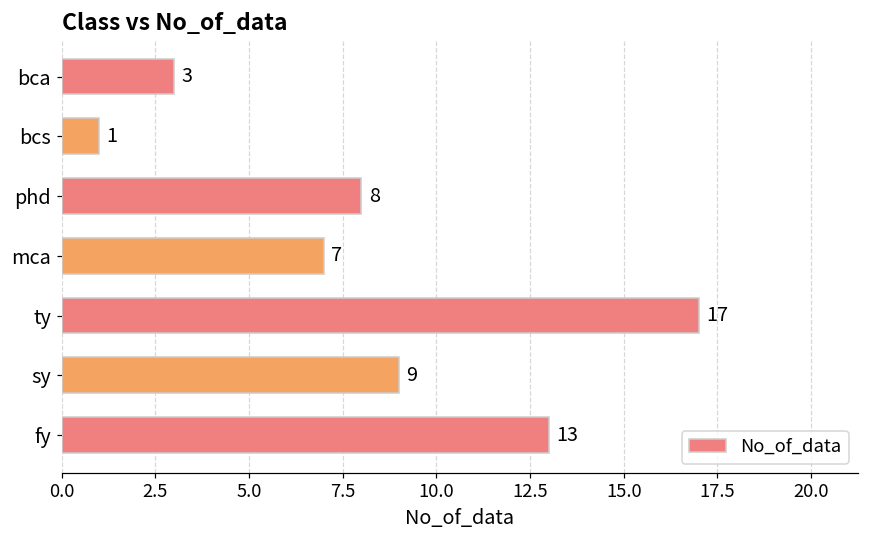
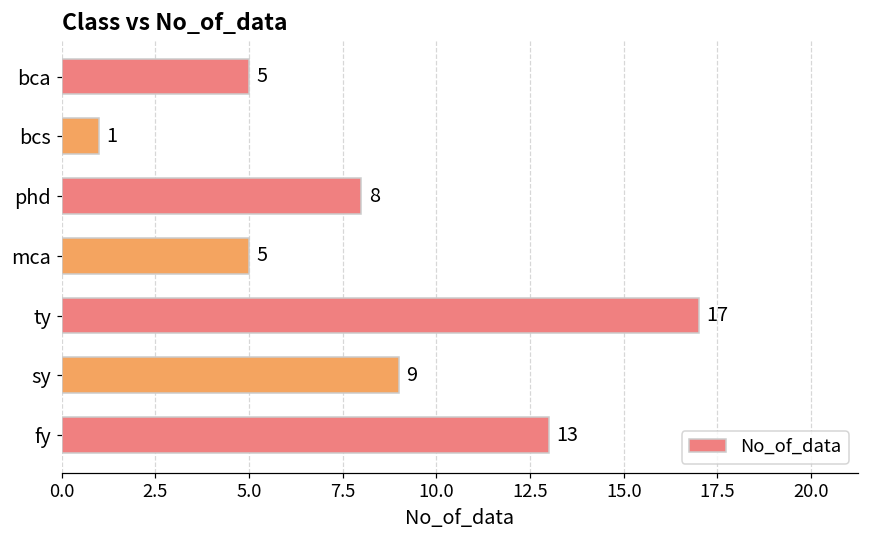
bca: 3 -> 5
mca: 7 -> 5
